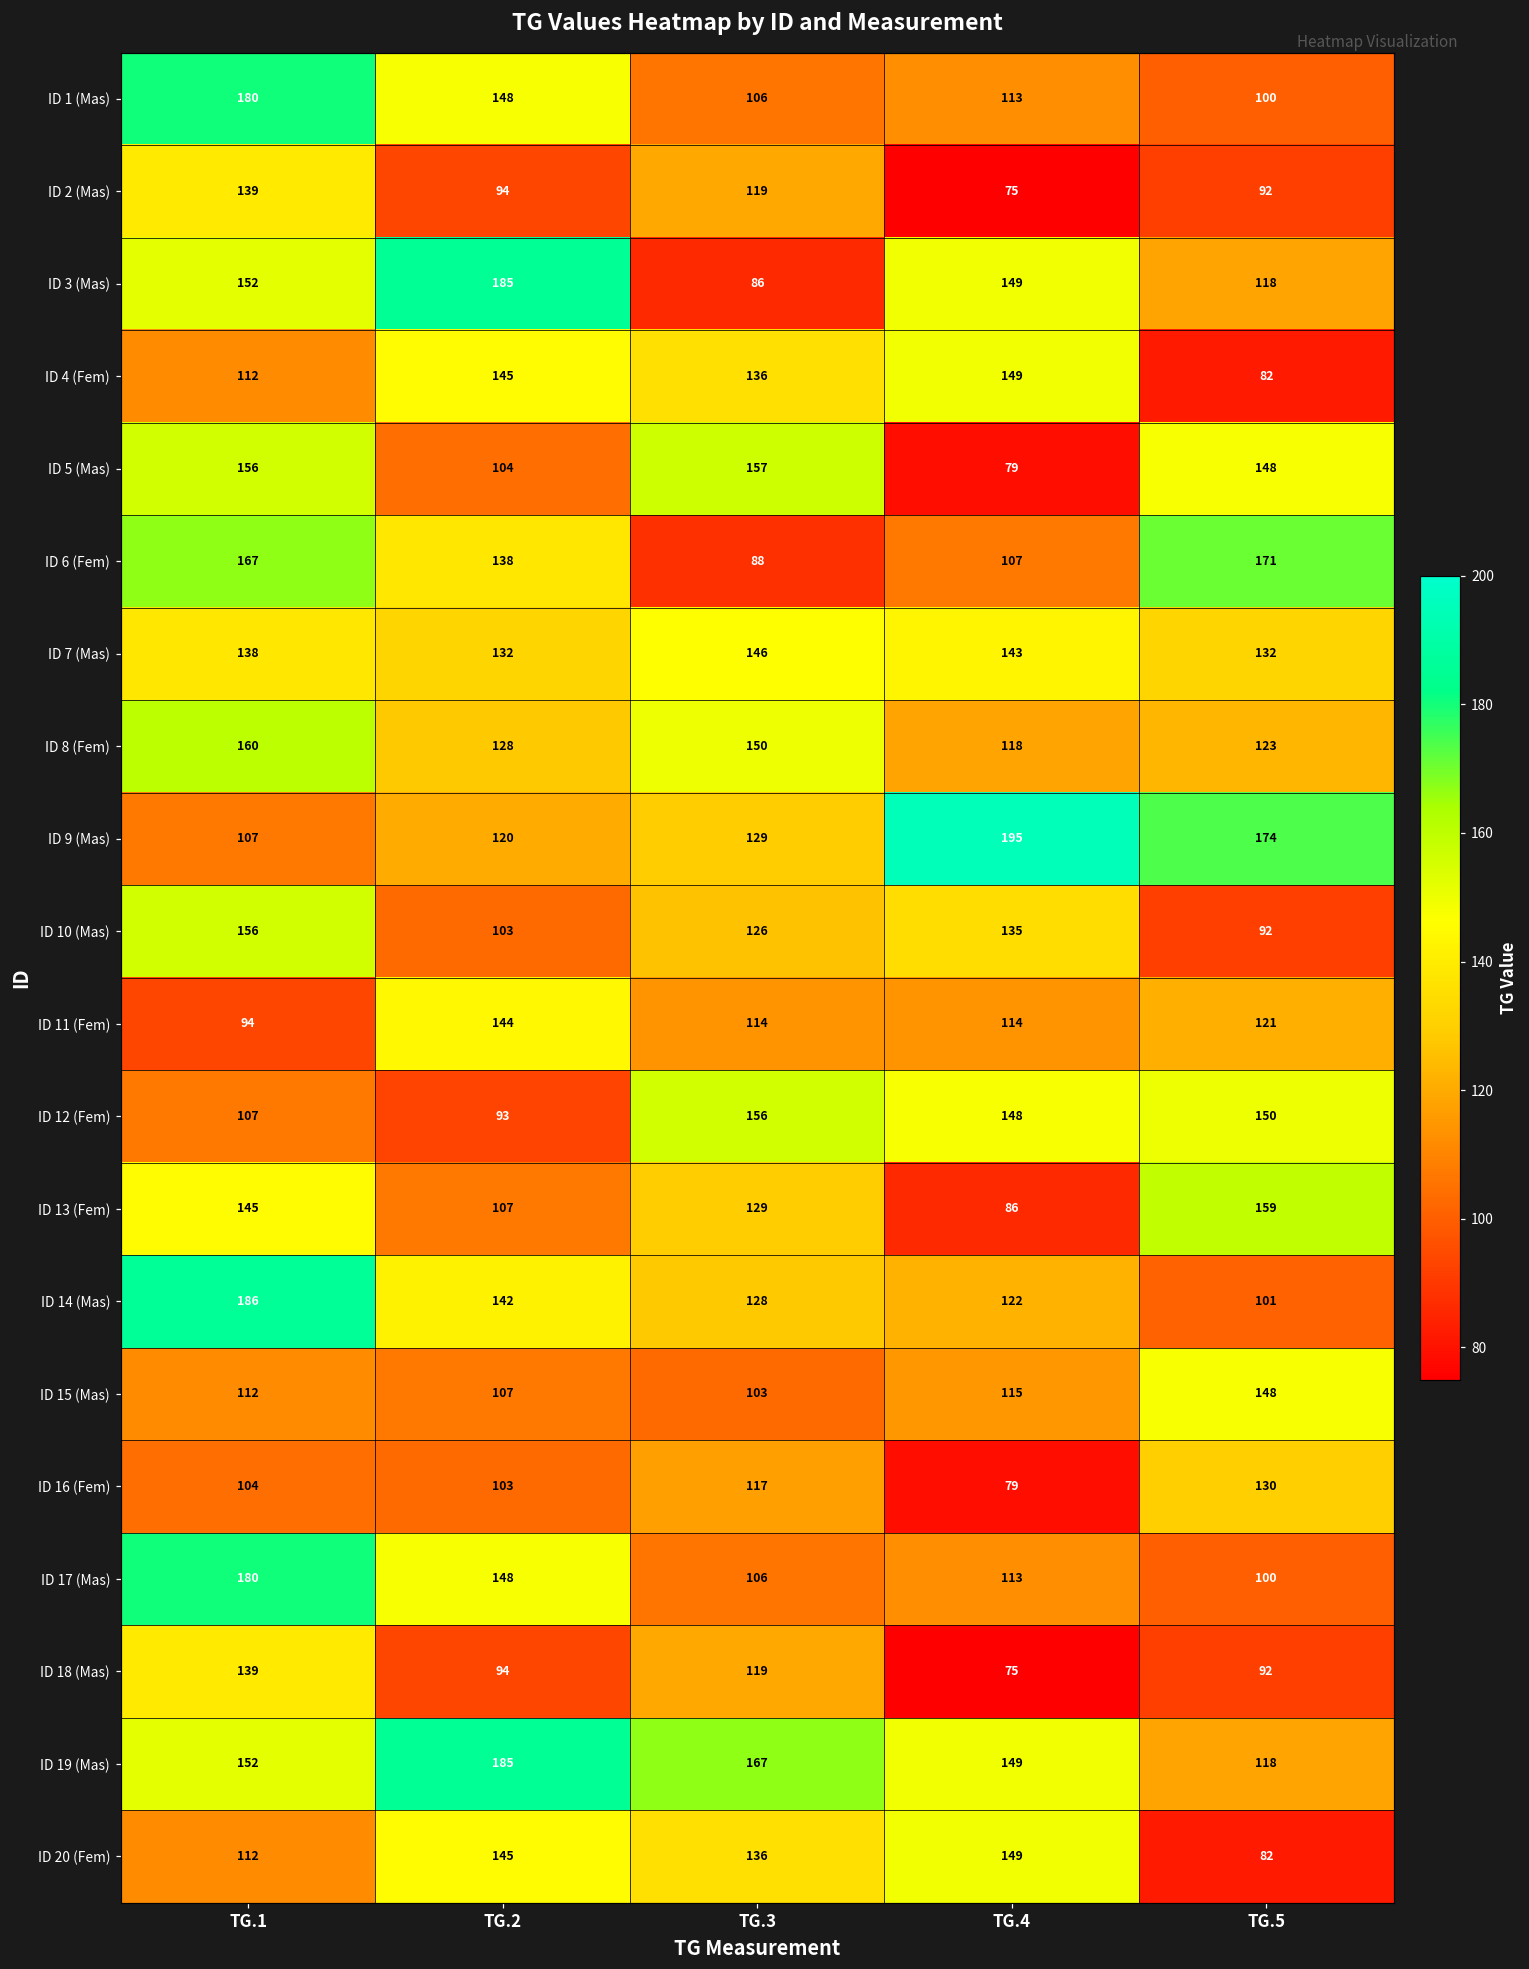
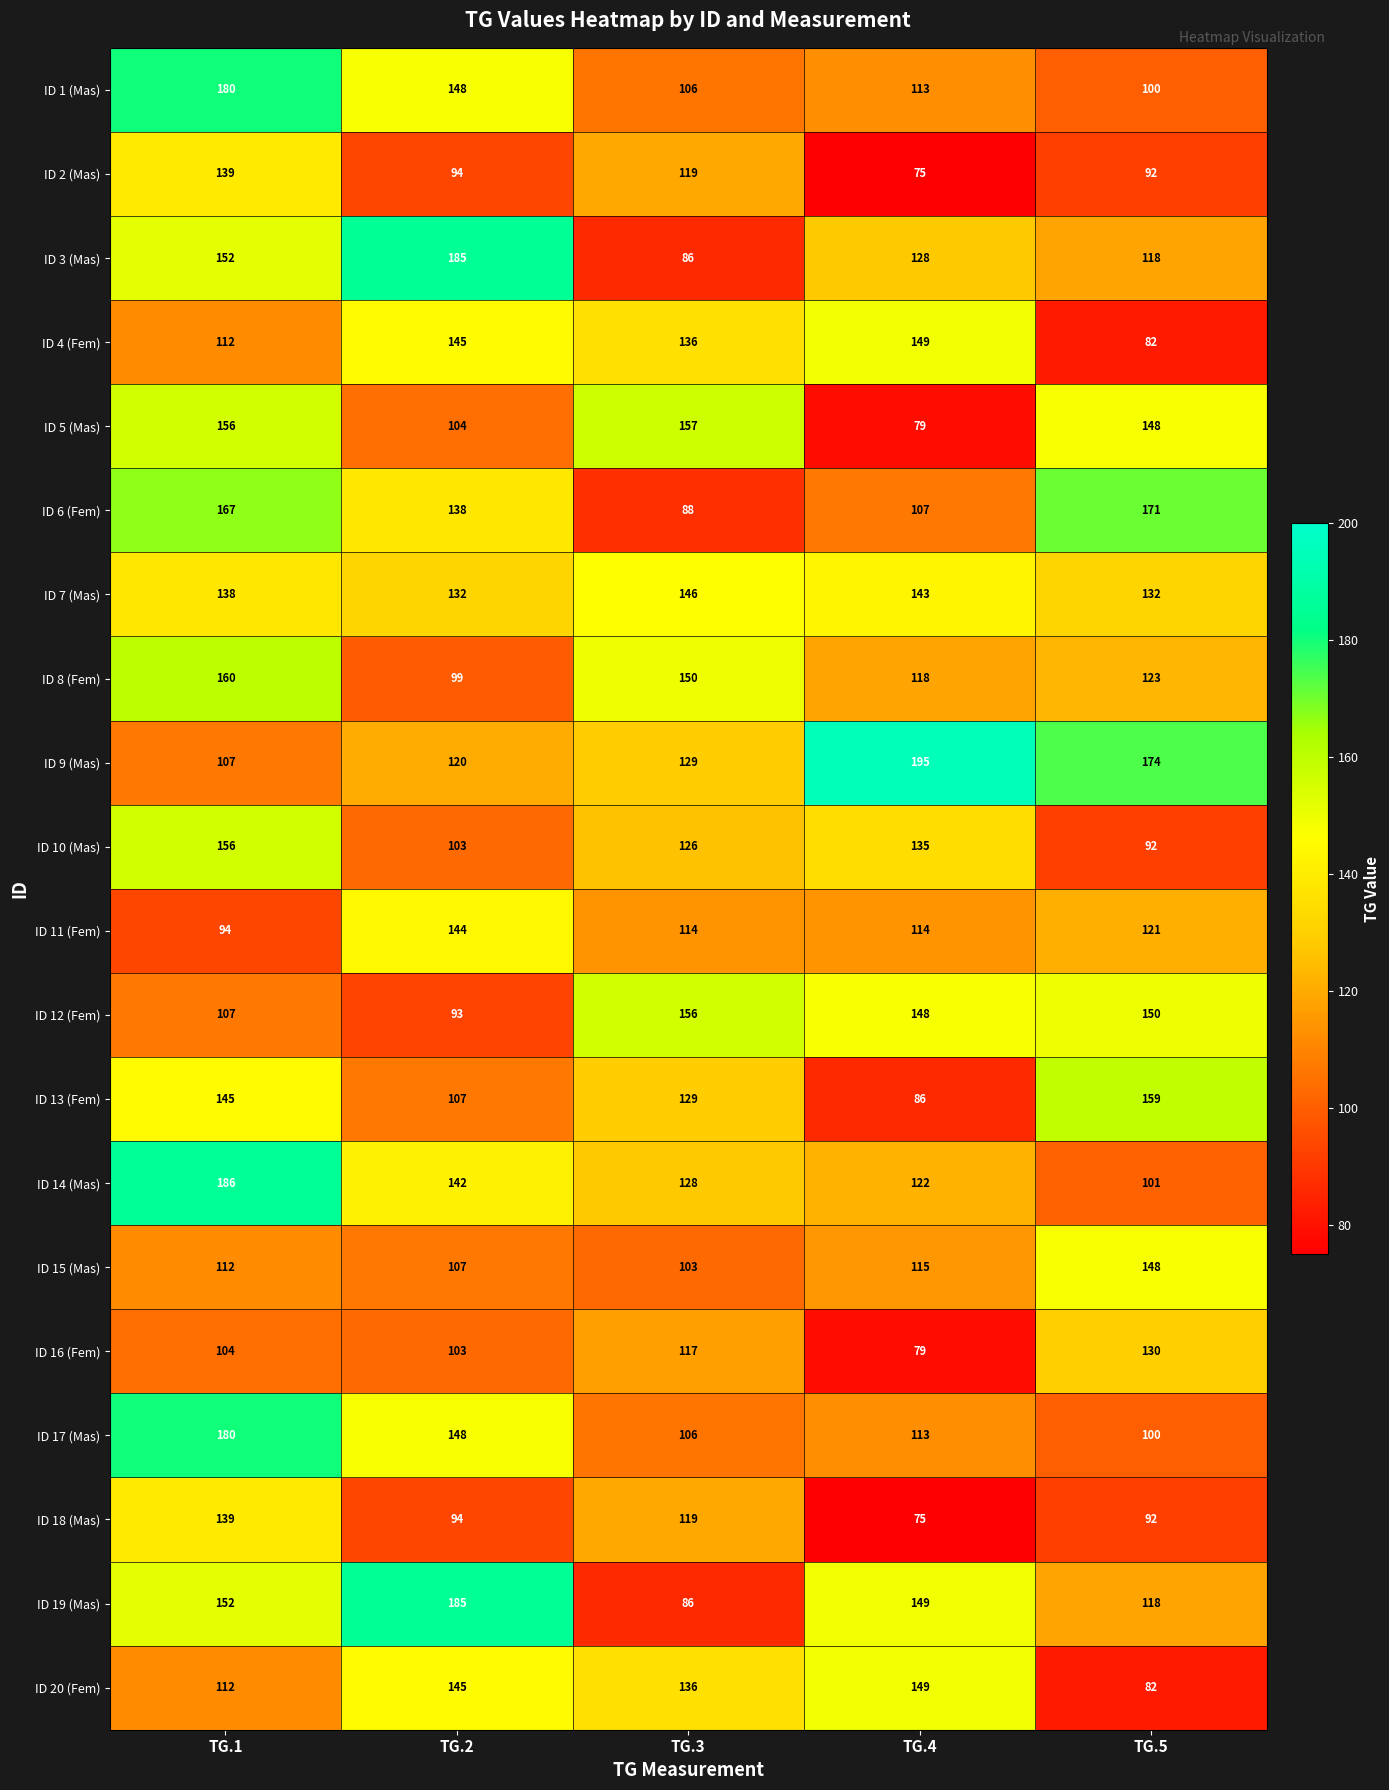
ID 3 (Mas), TG.4: 149 -> 128
ID 8 (Fem), TG.2: 128 -> 99
ID 19 (Mas), TG.3: 167 -> 86
